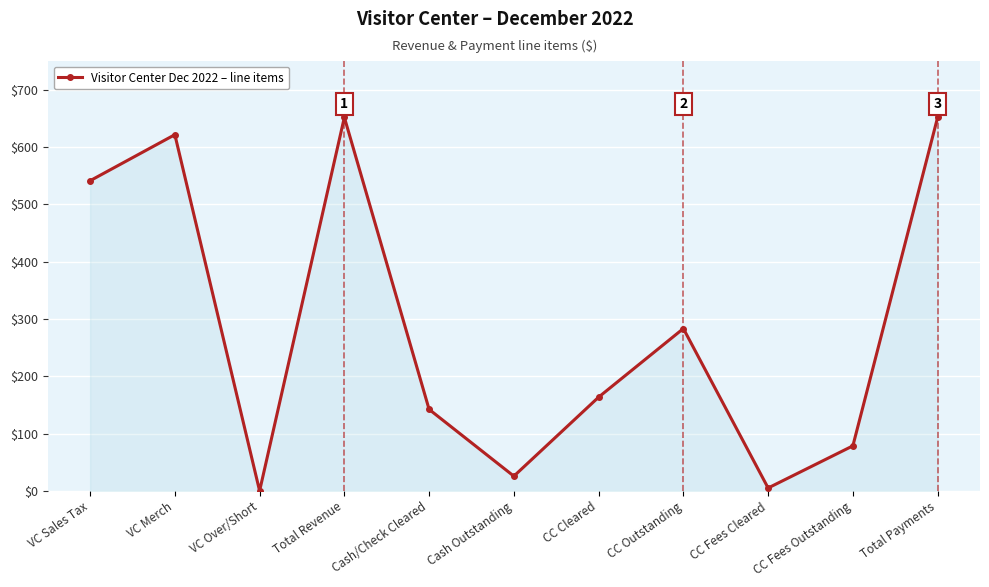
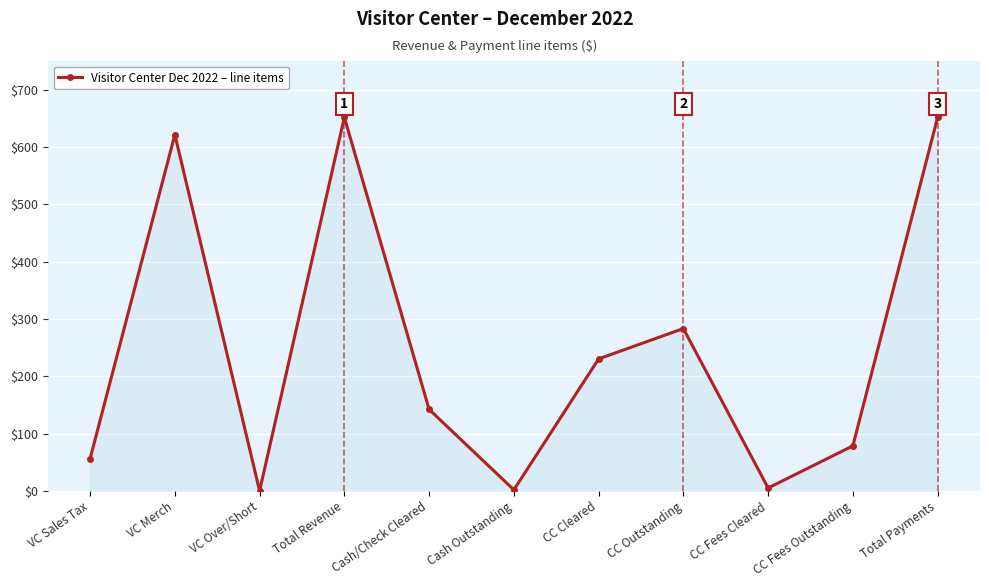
VC Sales Tax: $540 -> $60
Cash Outstanding: $30 -> $0
CC Cleared: $160 -> $230
